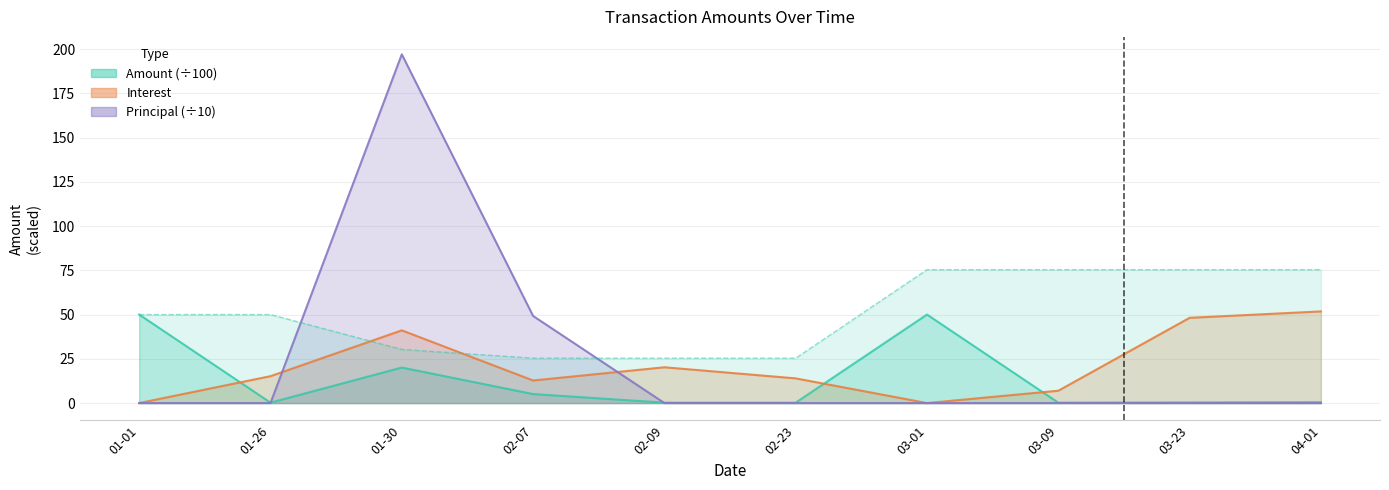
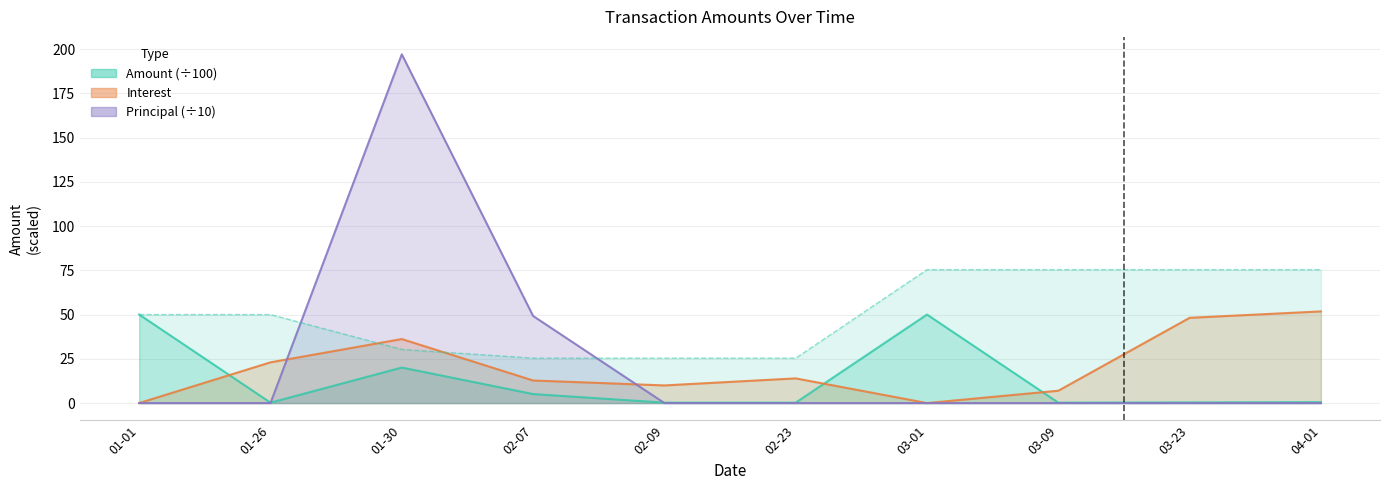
Interest, 01-26: 15 -> 23
Interest, 01-30: 41 -> 36
Interest, 02-09: 20 -> 10
